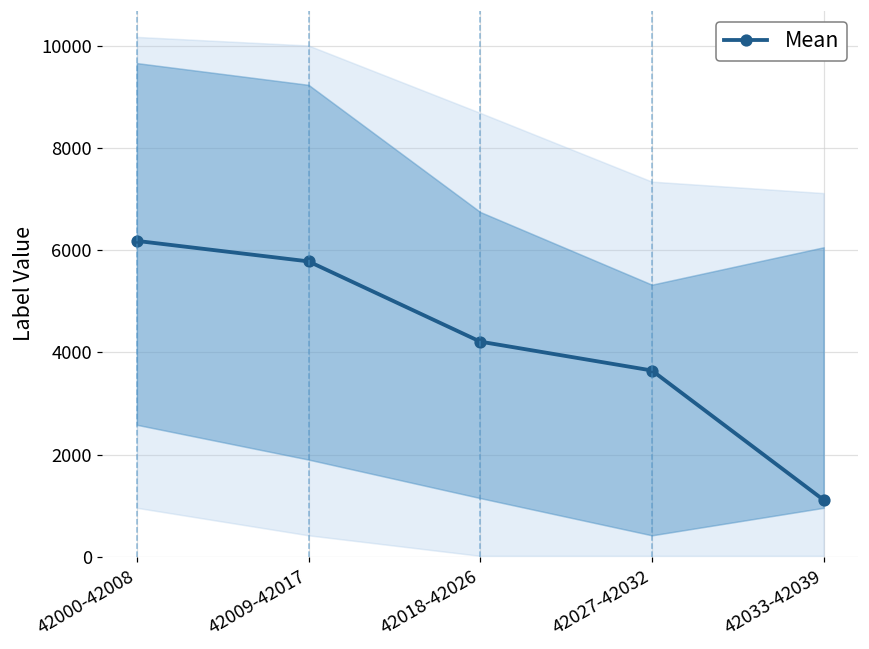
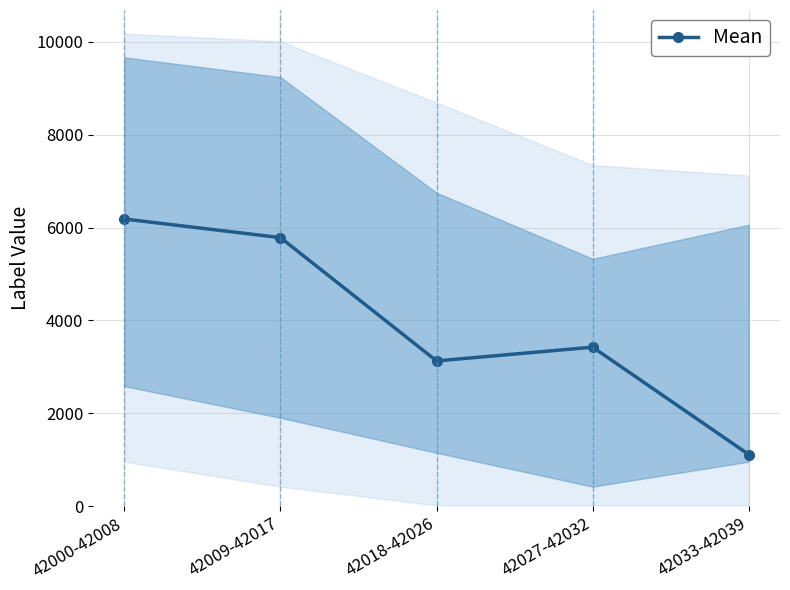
Mean, 42018-42026: 4200 -> 3100
Mean, 42027-42032: 3600 -> 3400
